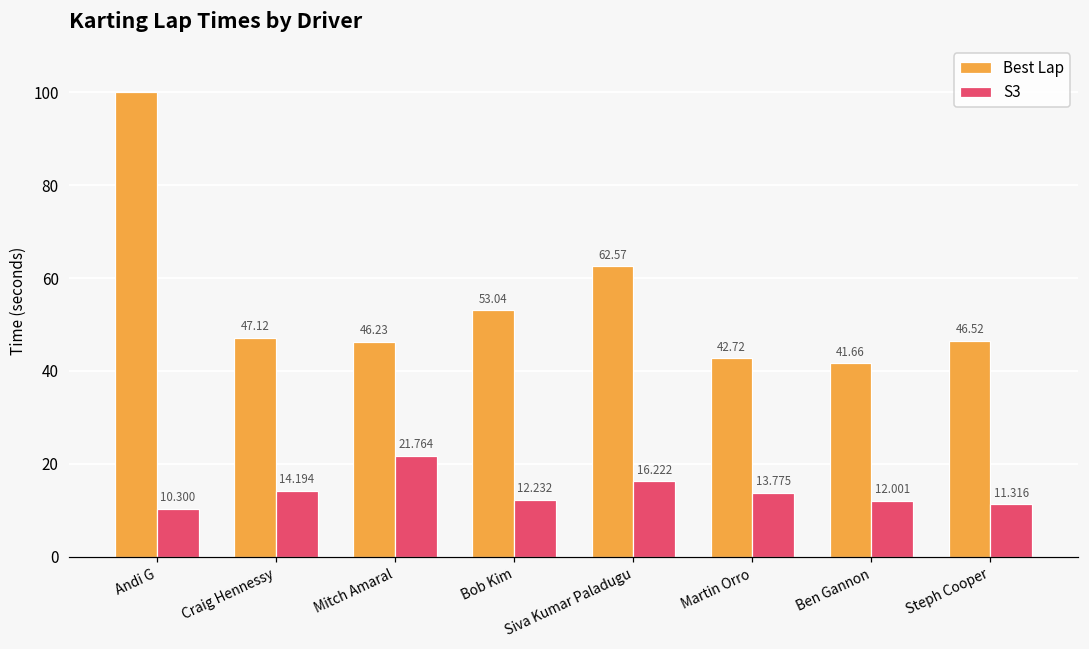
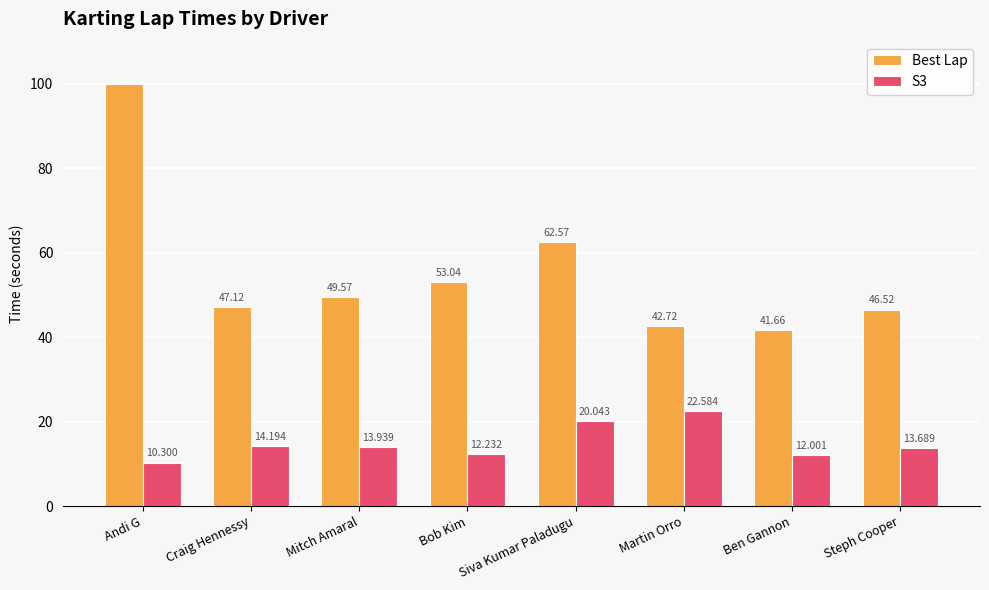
Best Lap, Mitch Amaral: 46.23 -> 49.57
S3, Mitch Amaral: 21.764 -> 13.939
S3, Siva Kumar Paladugu: 16.222 -> 20.043
S3, Martin Orro: 13.775 -> 22.584
S3, Steph Cooper: 11.316 -> 13.689
